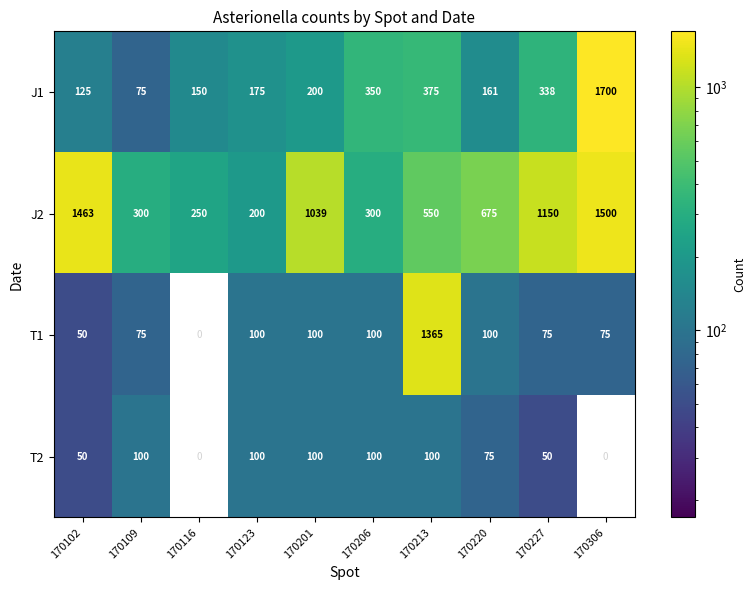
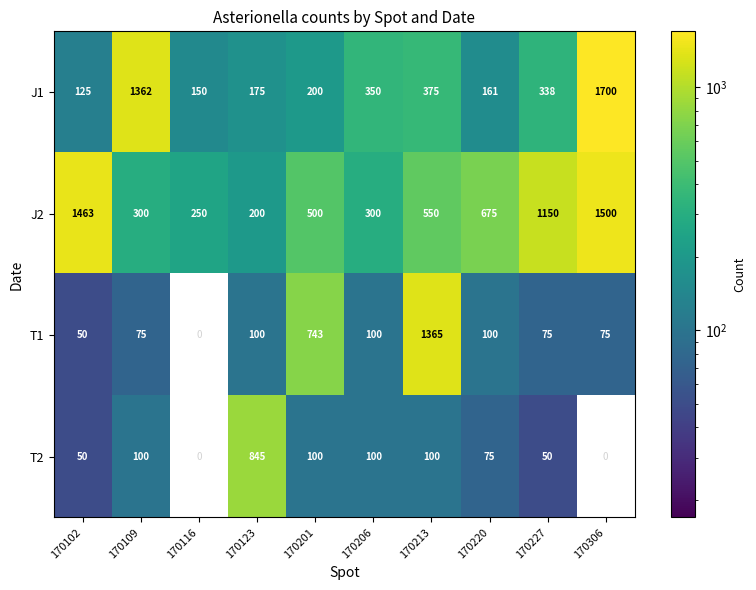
J1, 170109: 75 -> 1362
J2, 170201: 1039 -> 500
T1, 170201: 100 -> 743
T2, 170123: 100 -> 845
